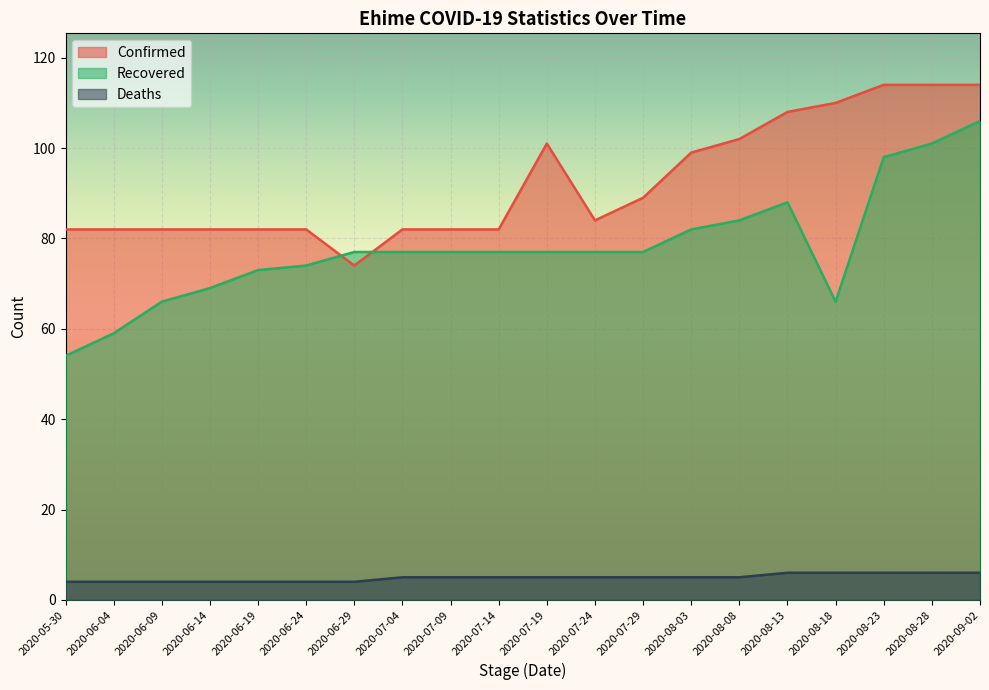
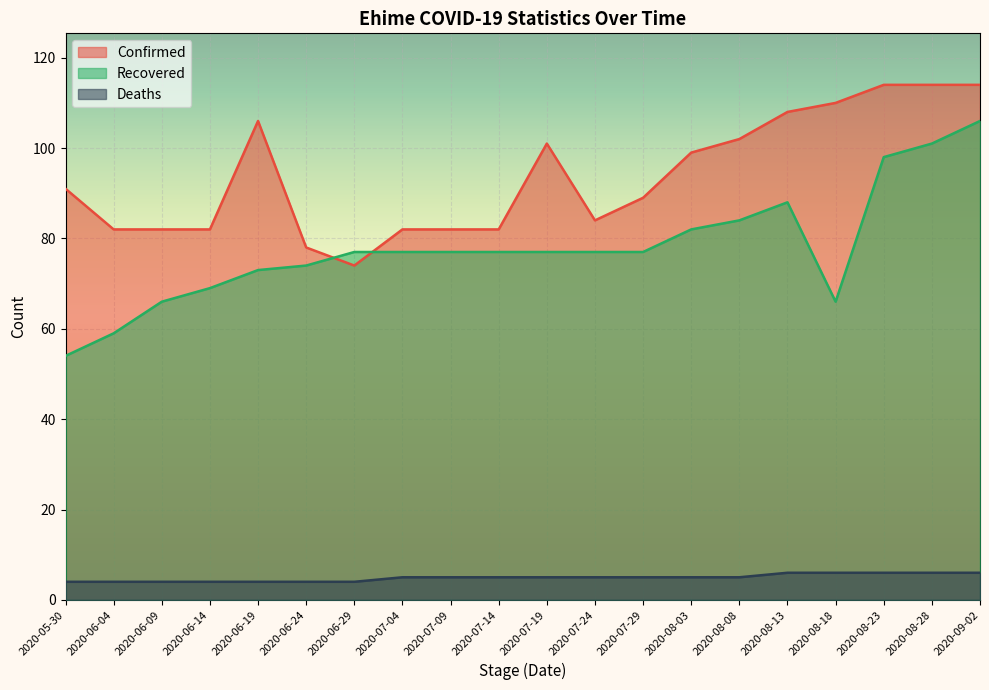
Confirmed, 2020-05-30: 82 -> 91
Confirmed, 2020-06-19: 82 -> 106
Confirmed, 2020-06-24: 82 -> 78
